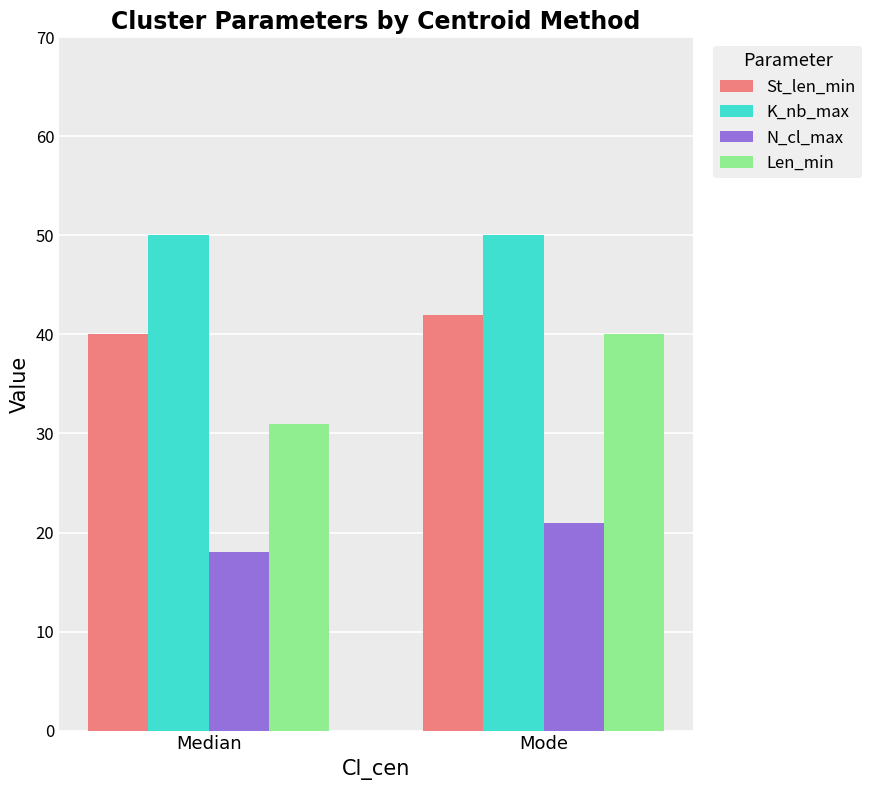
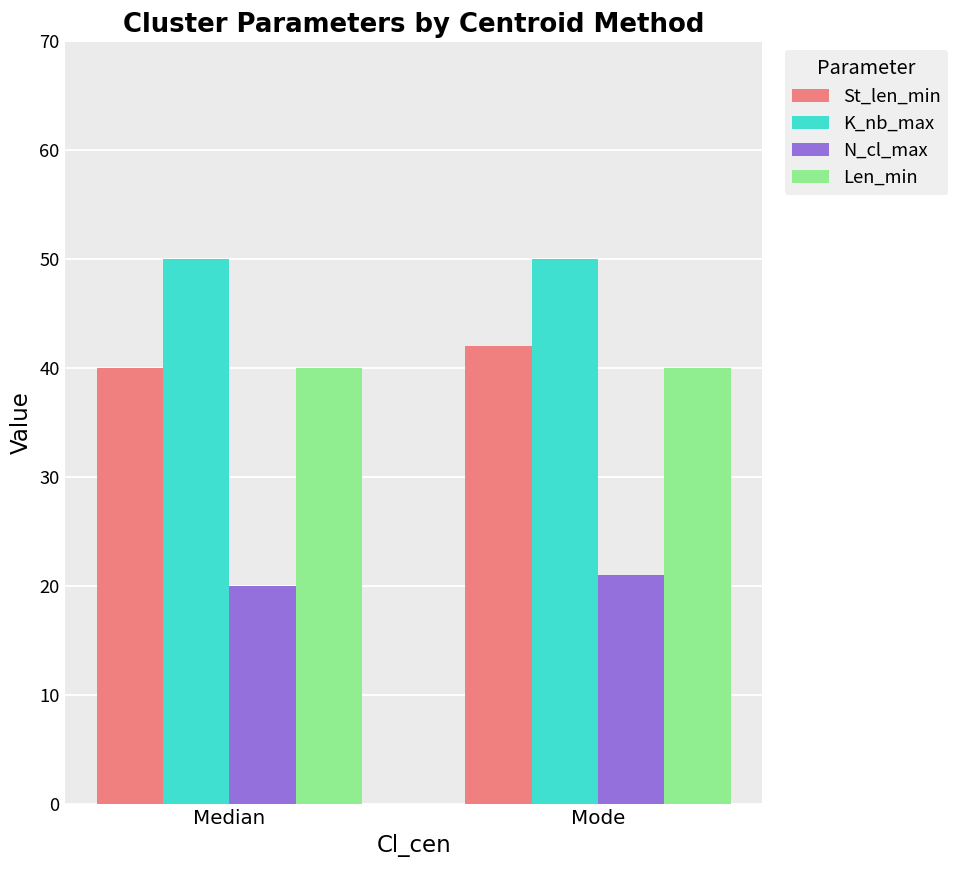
N_cl_max, Median: 18 -> 20
Len_min, Median: 31 -> 40
